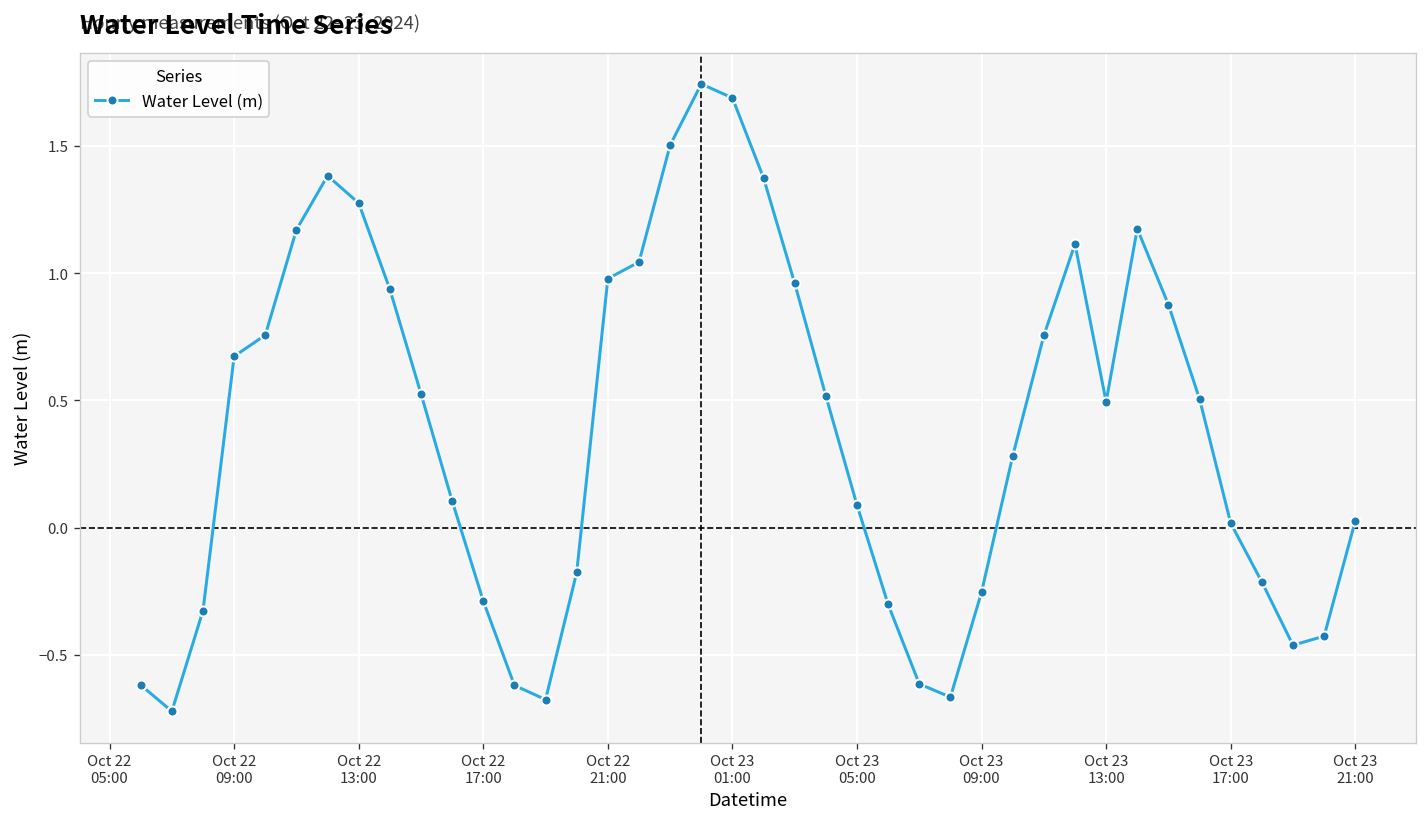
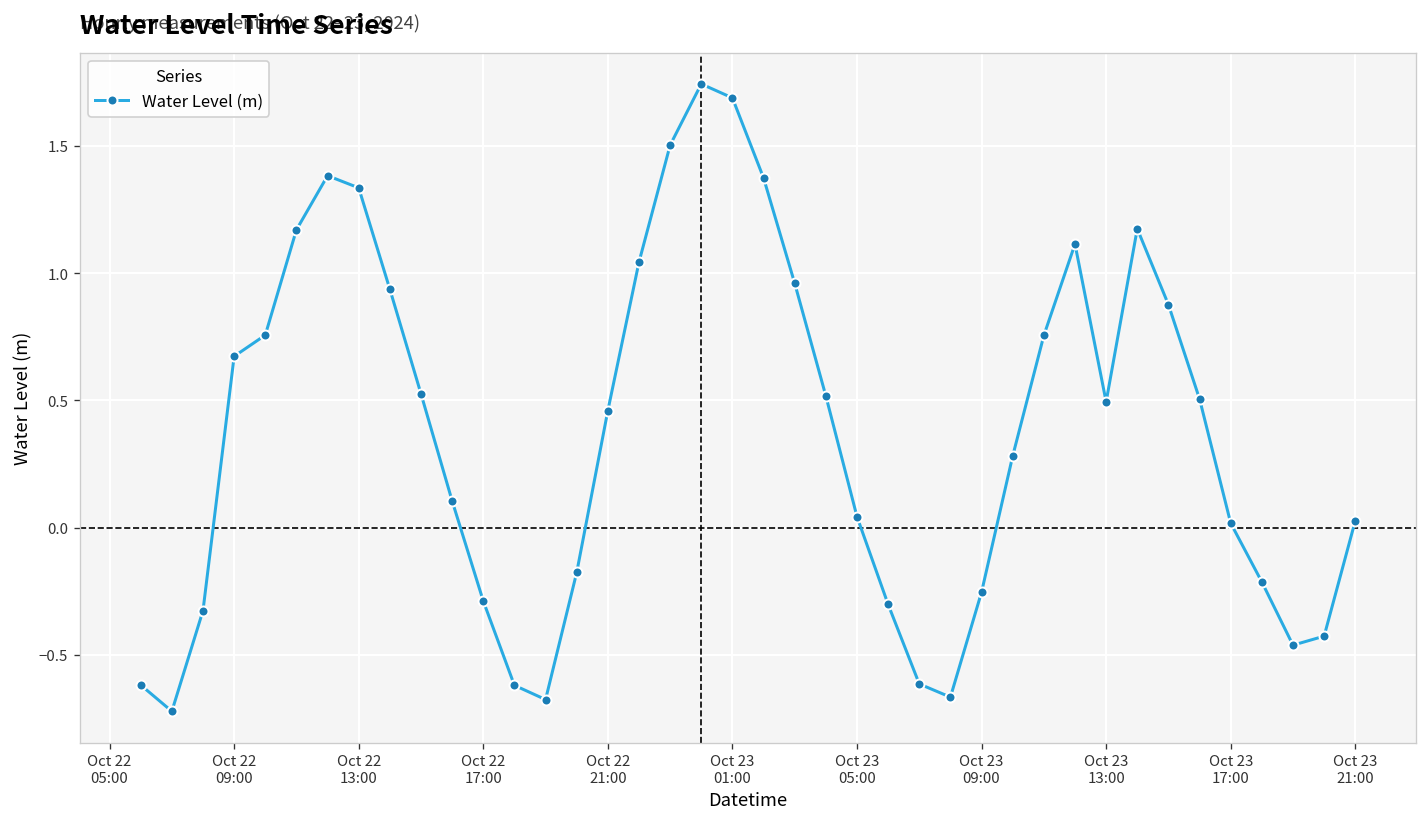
Oct 22 13:00: 1.28 -> 1.34
Oct 22 21:00: 0.98 -> 0.46
Oct 23 05:00: 0.09 -> 0.04
